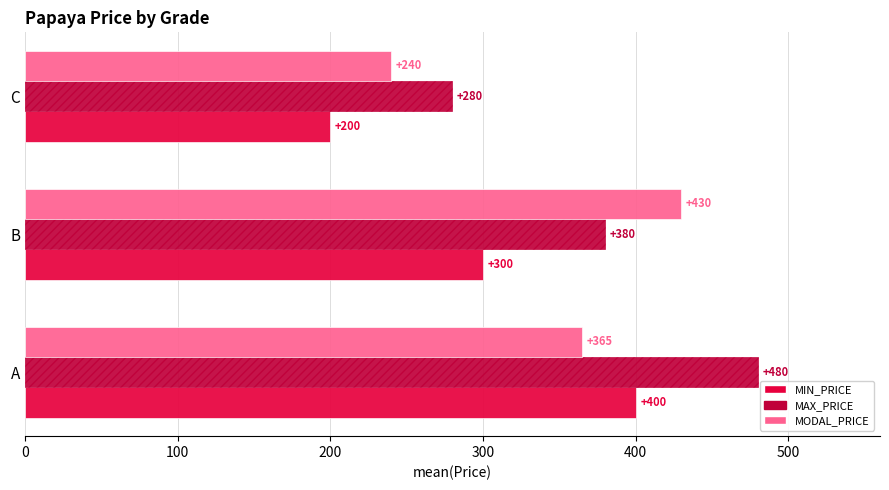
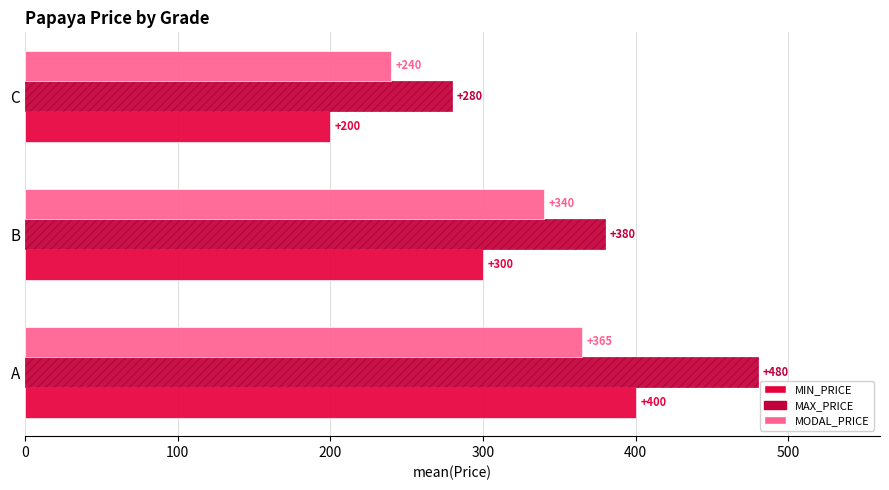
MODAL_PRICE, B: +430 -> +340
